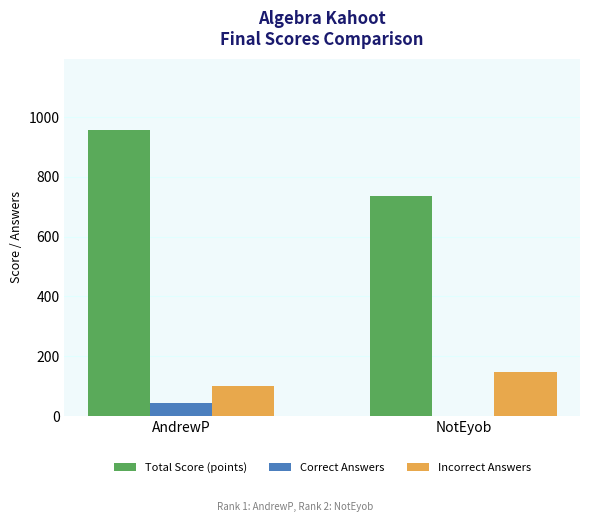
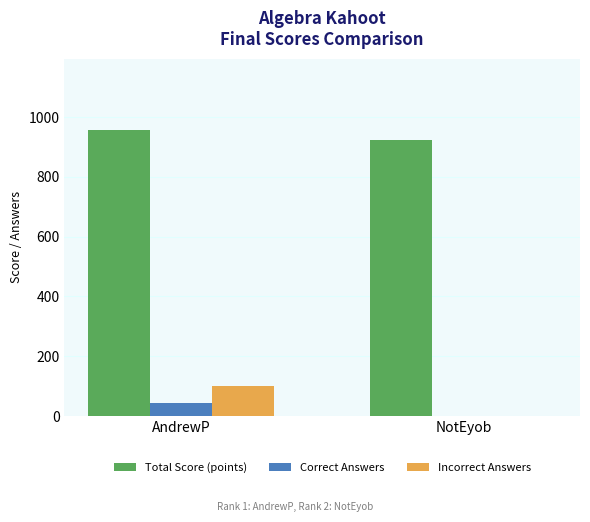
Total Score (points), NotEyob: 740 -> 920
Incorrect Answers, NotEyob: 150 -> 0
